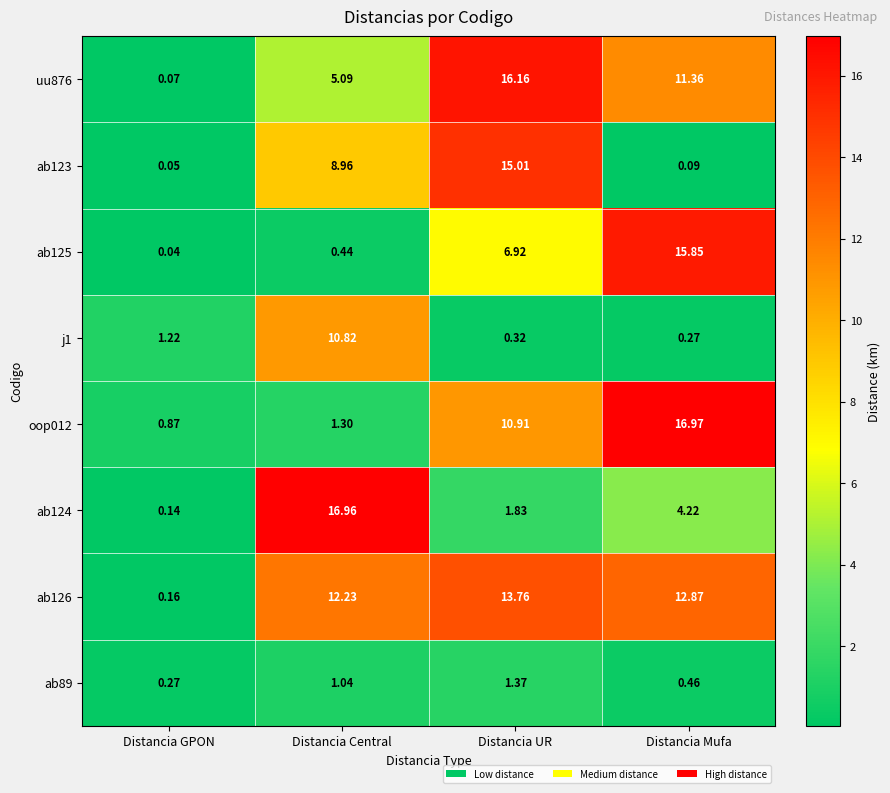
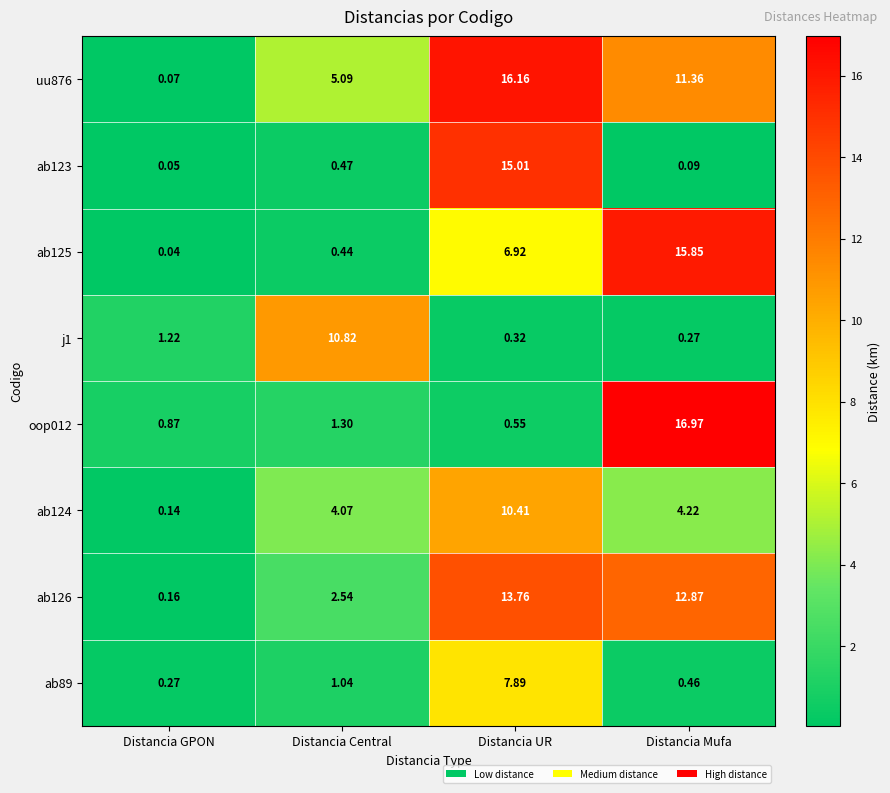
ab123, Distancia Central: 8.96 -> 0.47
oop012, Distancia UR: 10.91 -> 0.55
ab124, Distancia Central: 16.96 -> 4.07
ab124, Distancia UR: 1.83 -> 10.41
ab126, Distancia Central: 12.23 -> 2.54
ab89, Distancia UR: 1.37 -> 7.89
